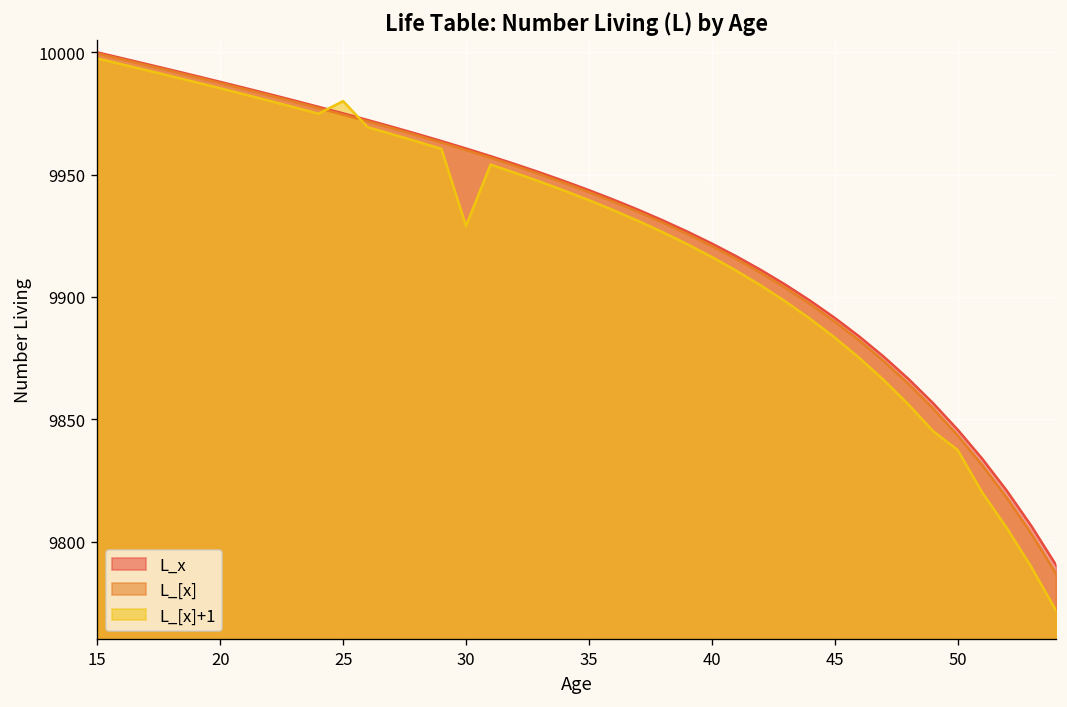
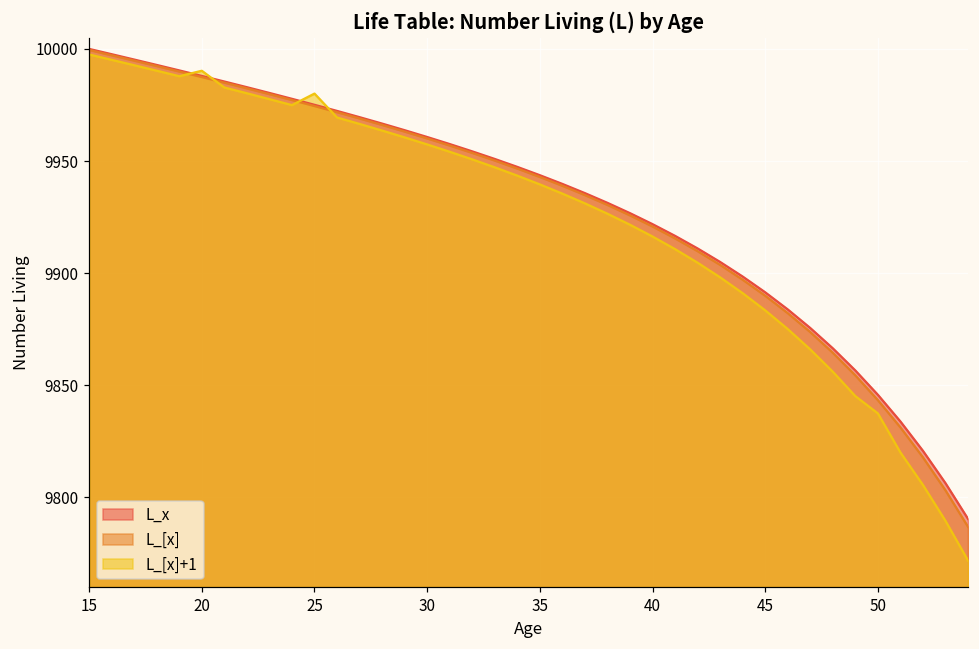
L_[x]+1, 20: 9985 -> 9990
L_[x]+1, 30: 9929 -> 9957
